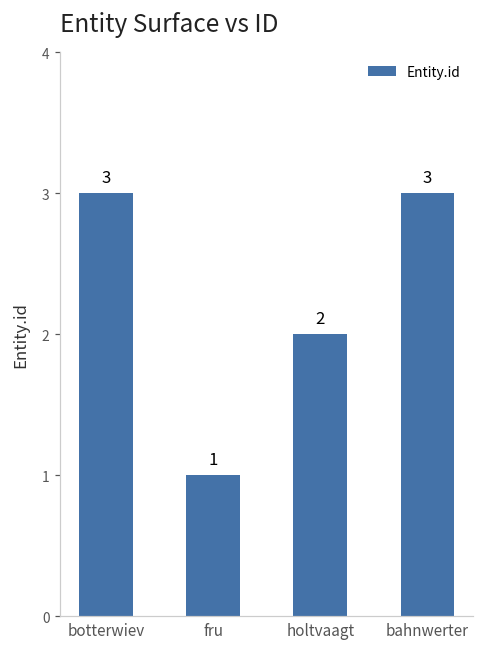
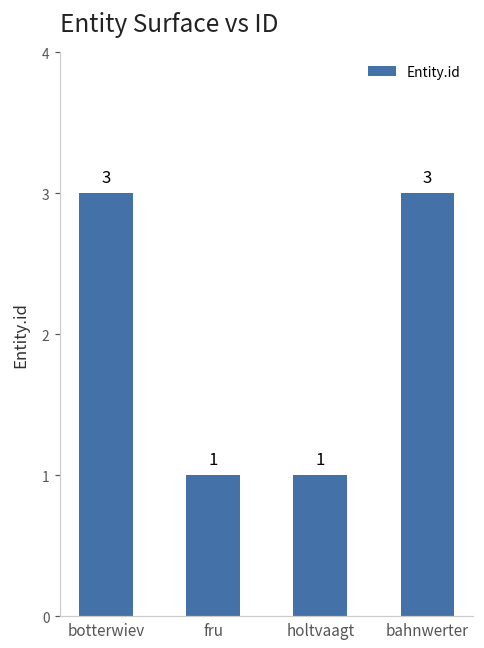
holtvaagt: 2 -> 1
